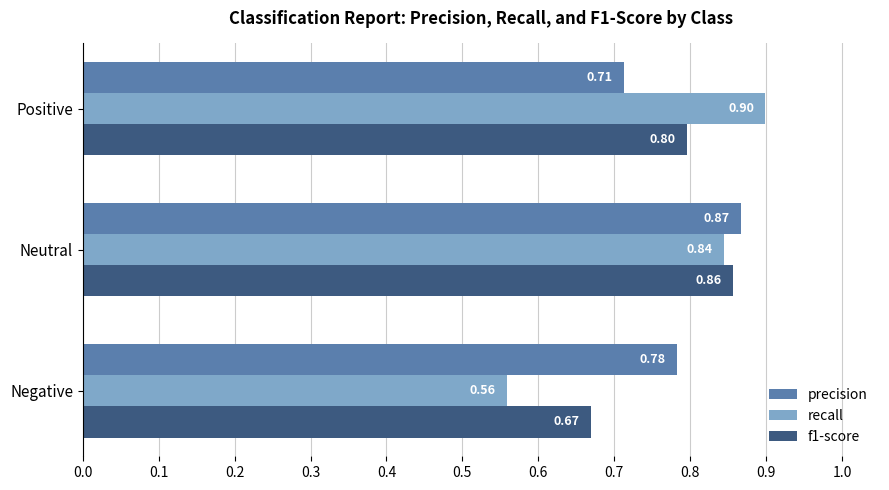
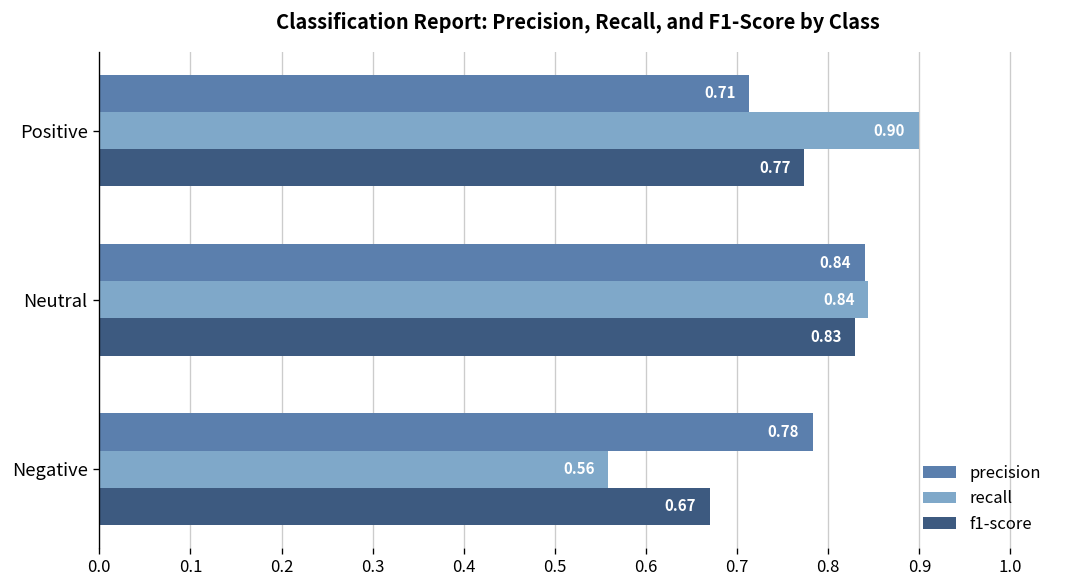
f1-score, Positive: 0.80 -> 0.77
precision, Neutral: 0.87 -> 0.84
f1-score, Neutral: 0.86 -> 0.83
